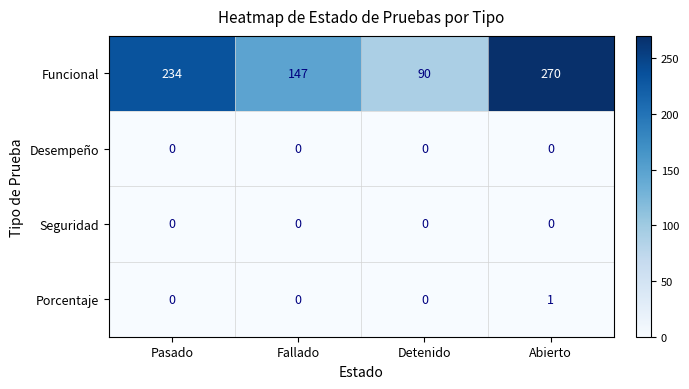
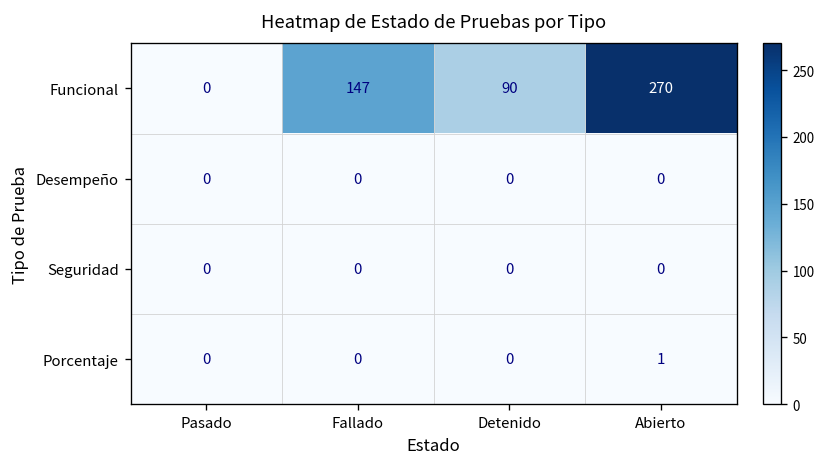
Funcional, Pasado: 234 -> 0
